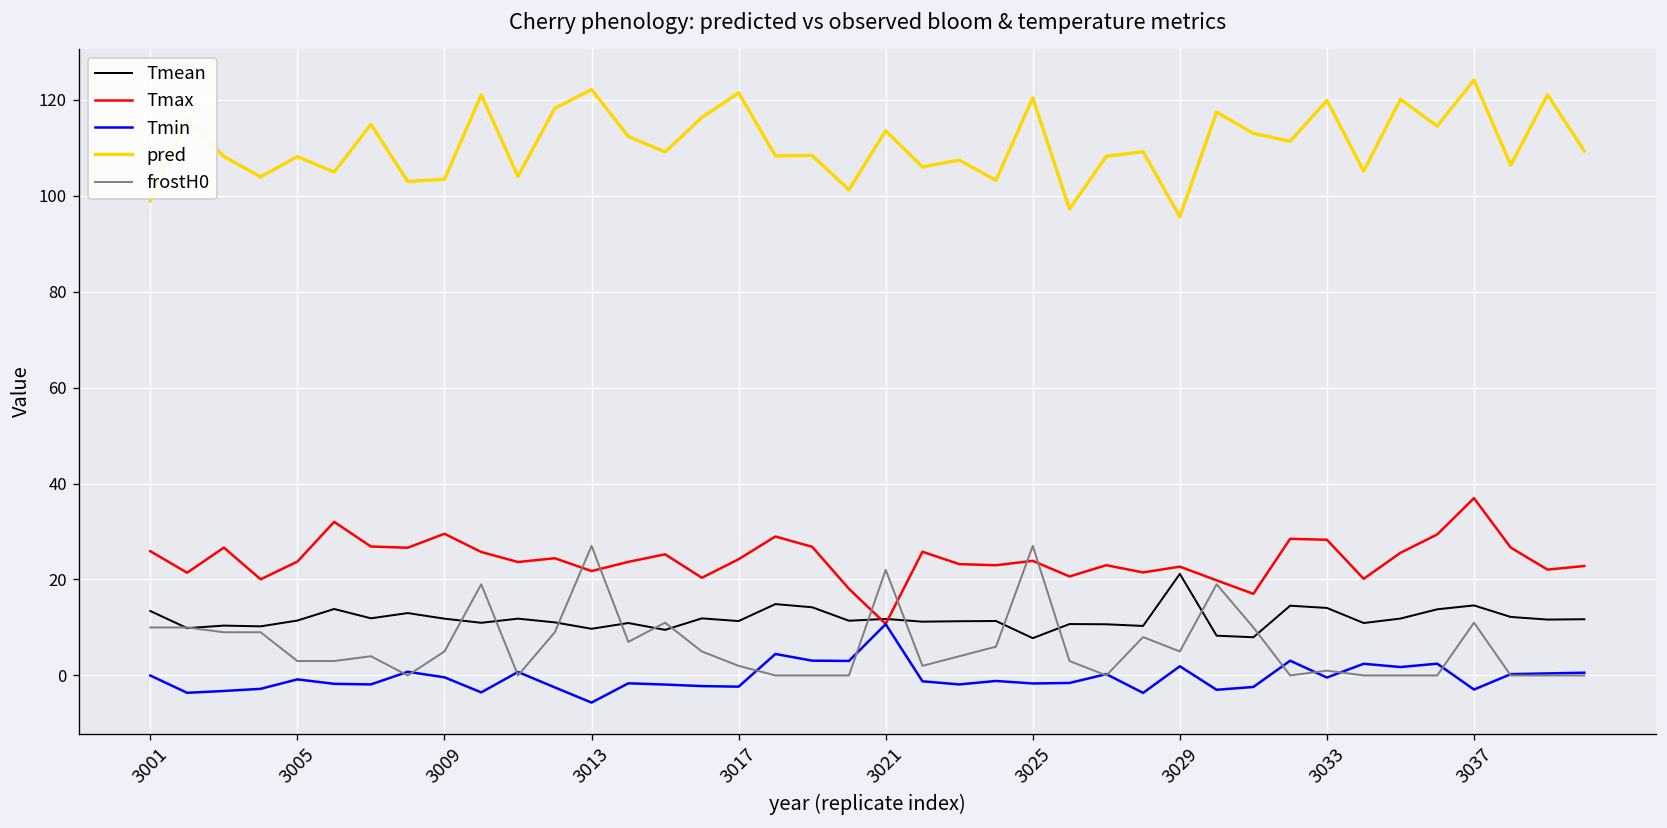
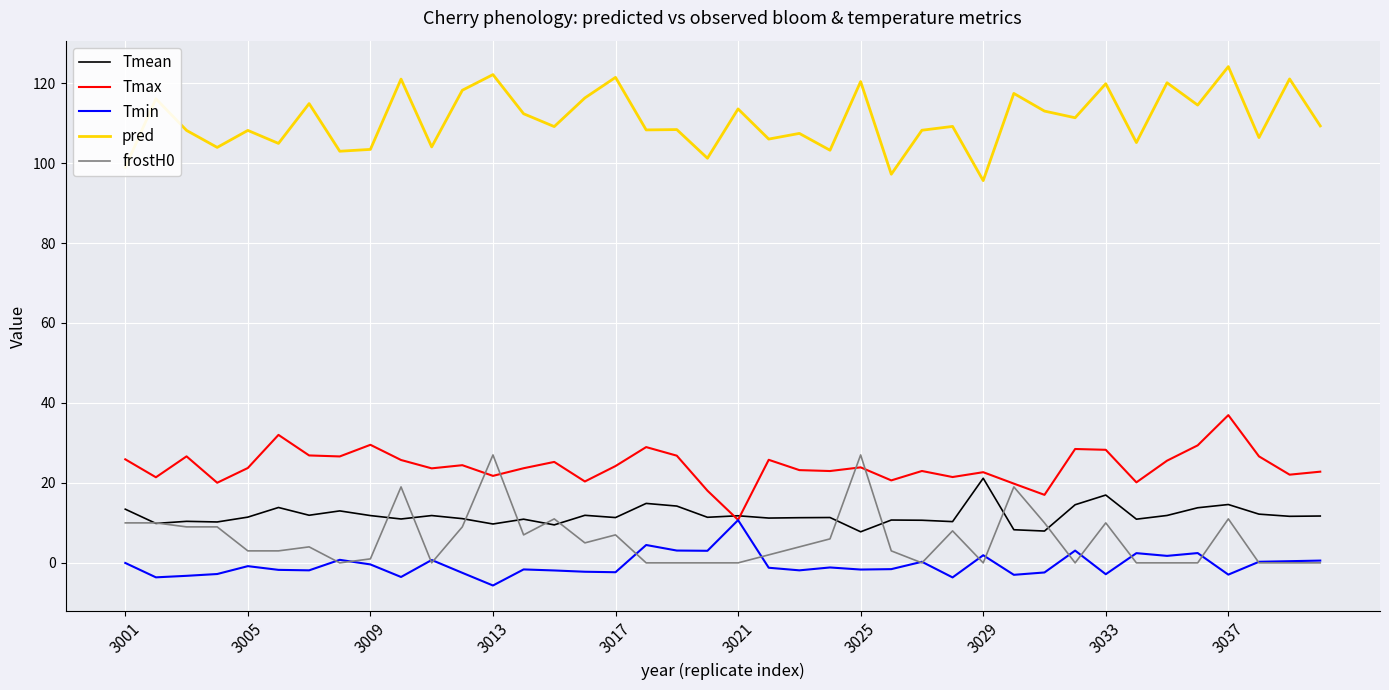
frostH0, 3009: 5 -> 1
frostH0, 3017: 2 -> 7
frostH0, 3021: 22 -> 0
frostH0, 3029: 5 -> 0
Tmean, 3033: 14 -> 17
Tmin, 3033: 0 -> -3
frostH0, 3033: 1 -> 10
